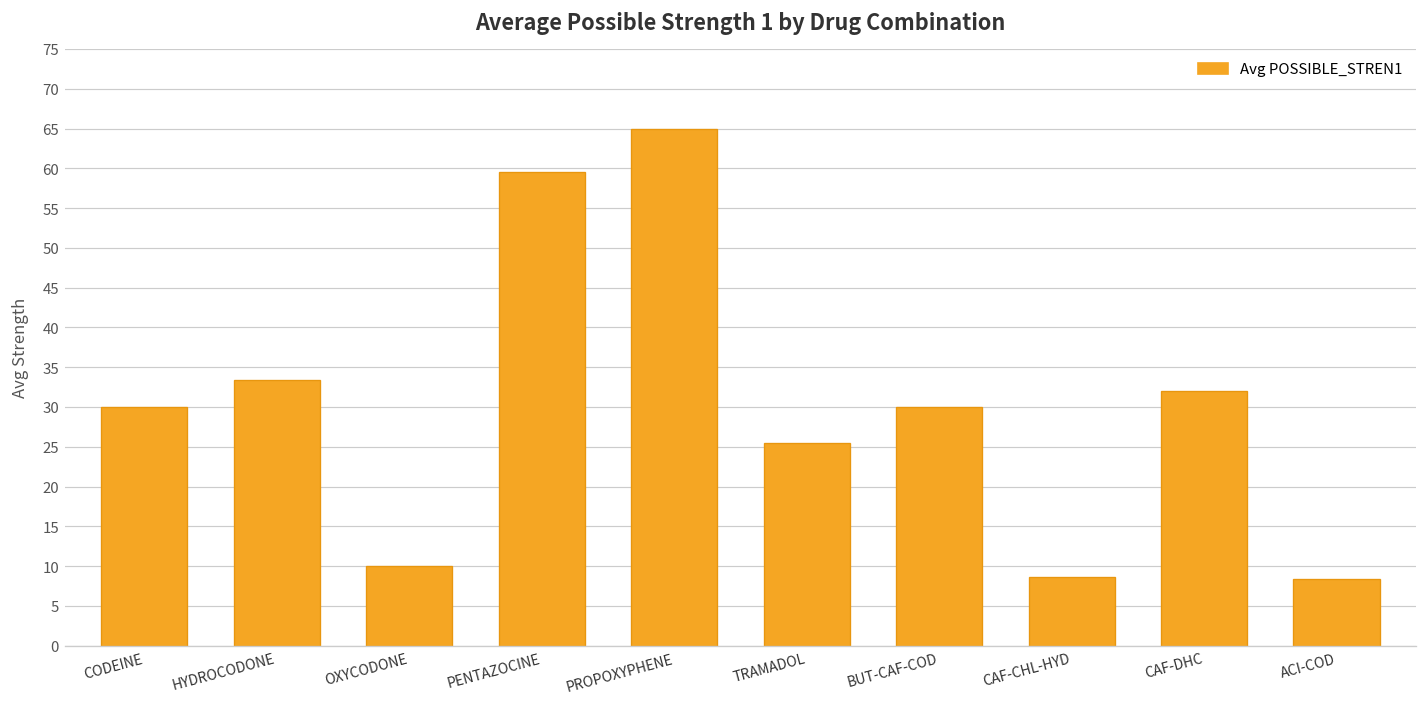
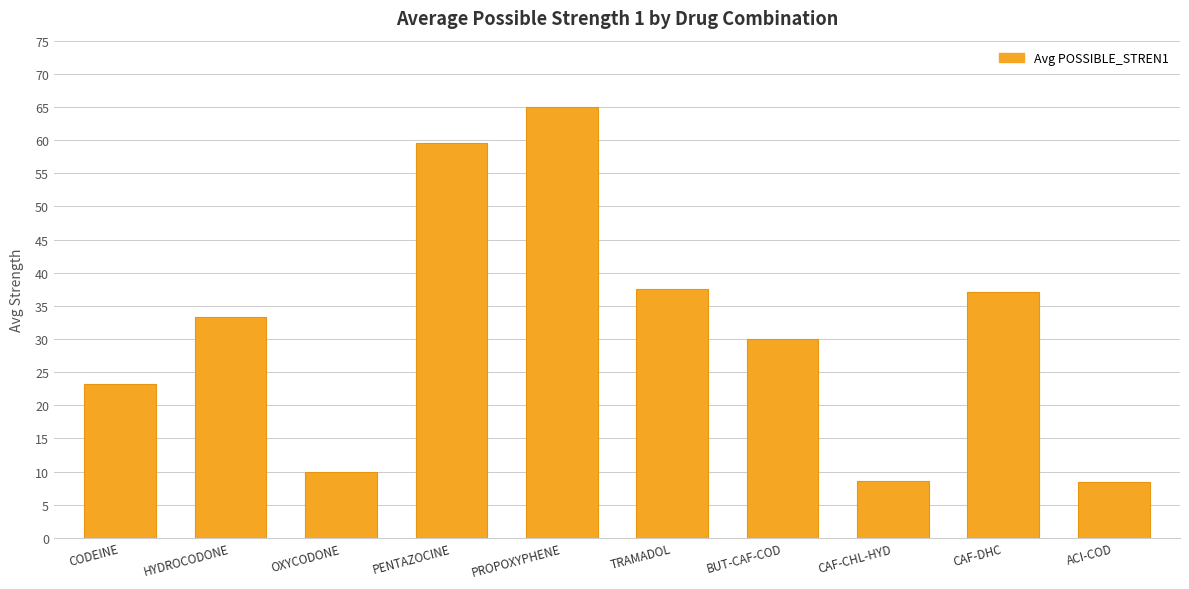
CODEINE: 30 -> 23
TRAMADOL: 26 -> 38
CAF-DHC: 32 -> 37
